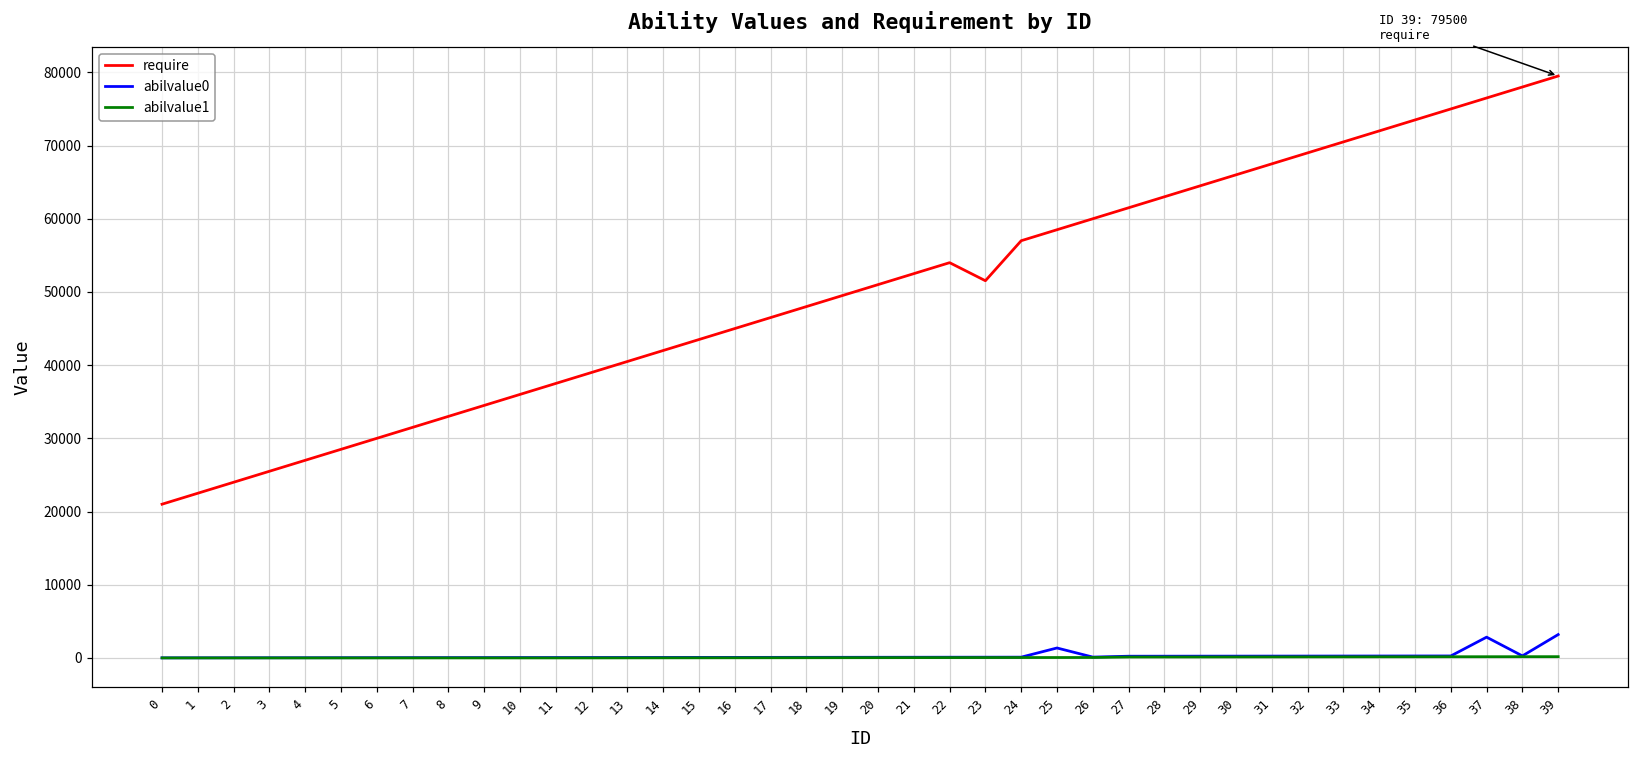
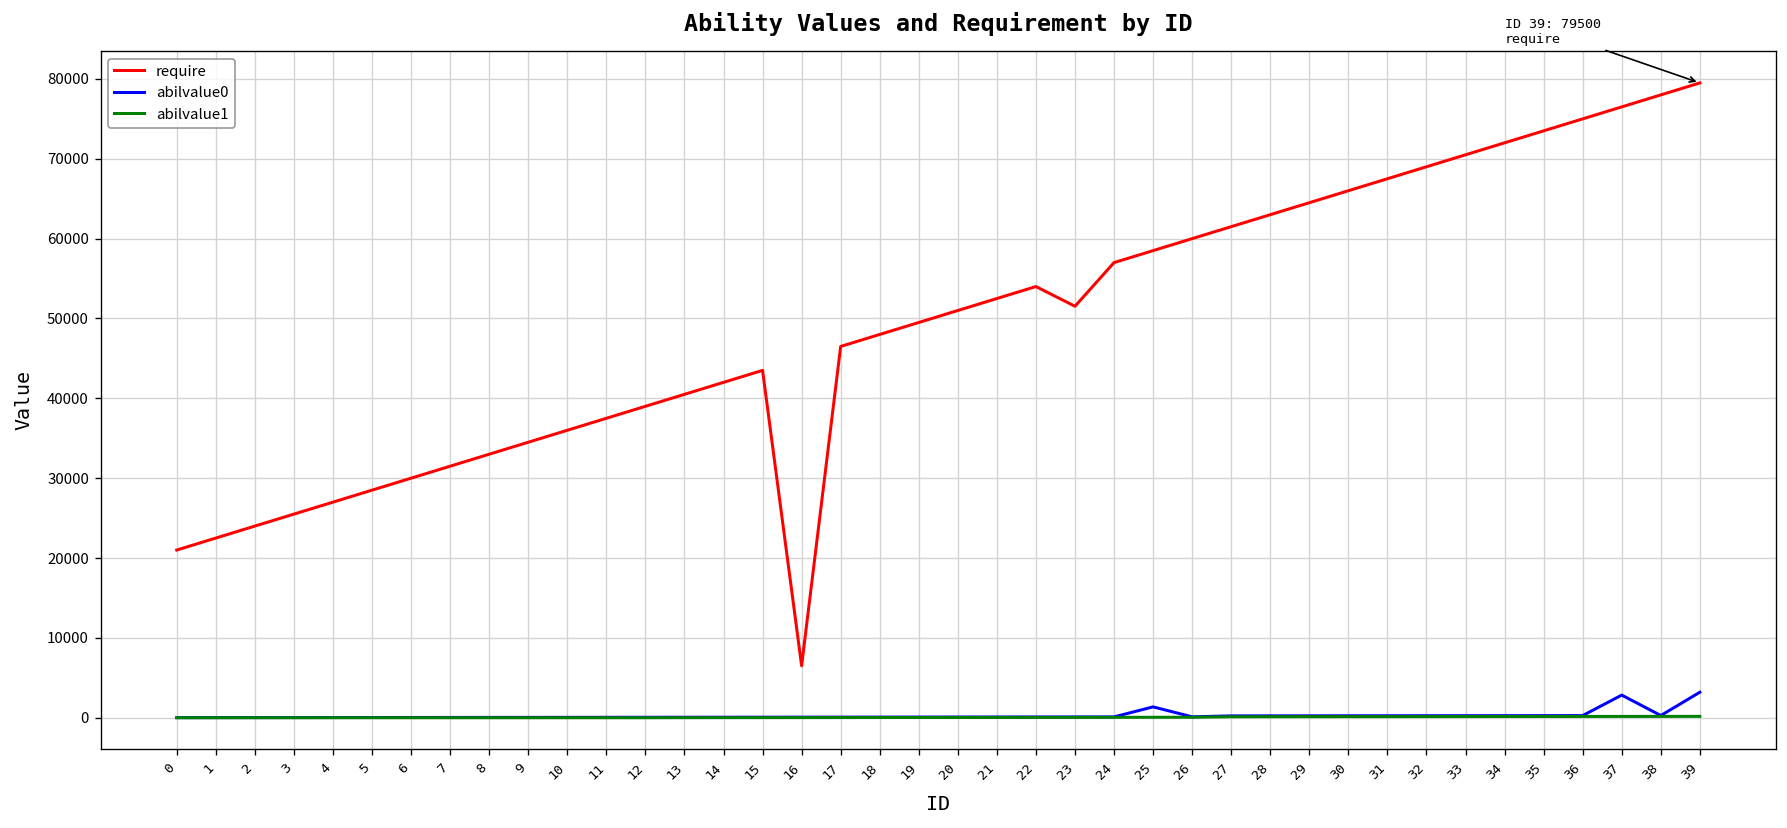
require, 16: 45000 -> 7000
